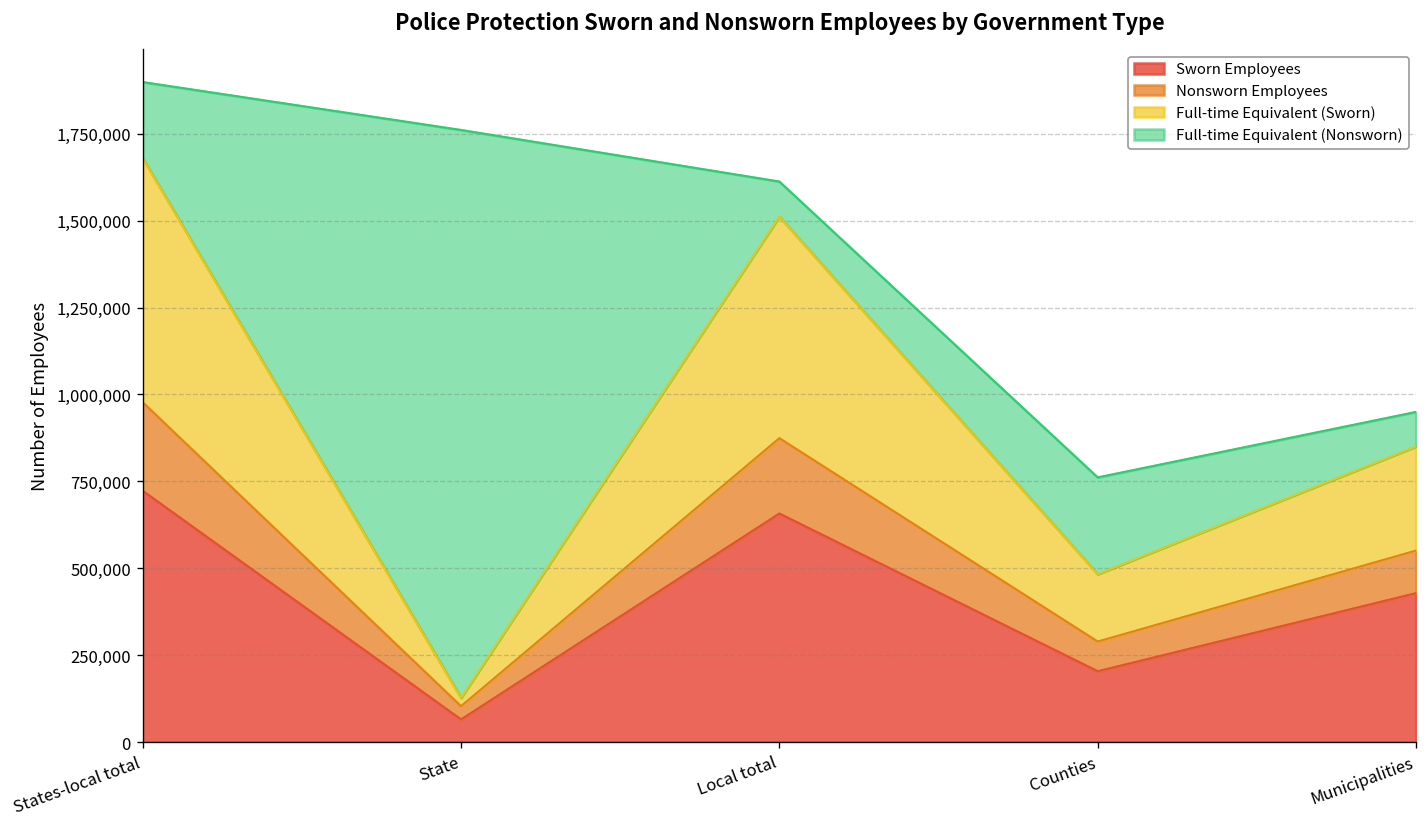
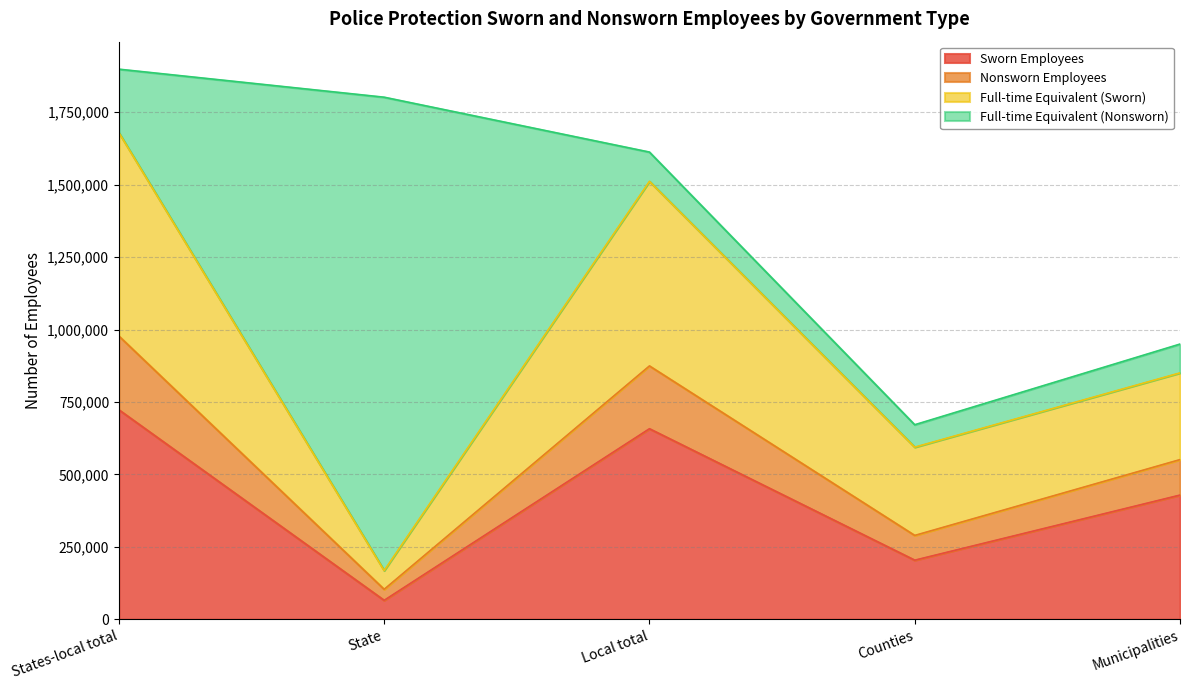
Full-time Equivalent (Sworn), State: 20,000 -> 60,000
Full-time Equivalent (Sworn), Counties: 190,000 -> 300,000
Full-time Equivalent (Nonsworn), Counties: 280,000 -> 80,000
